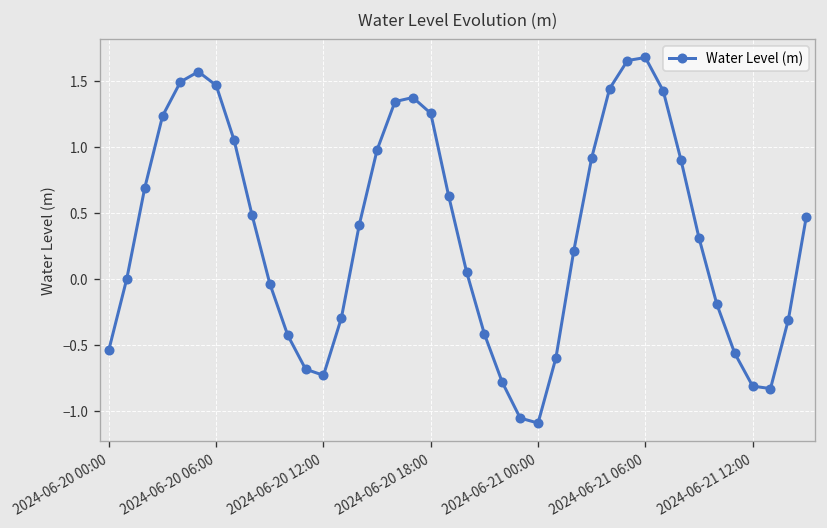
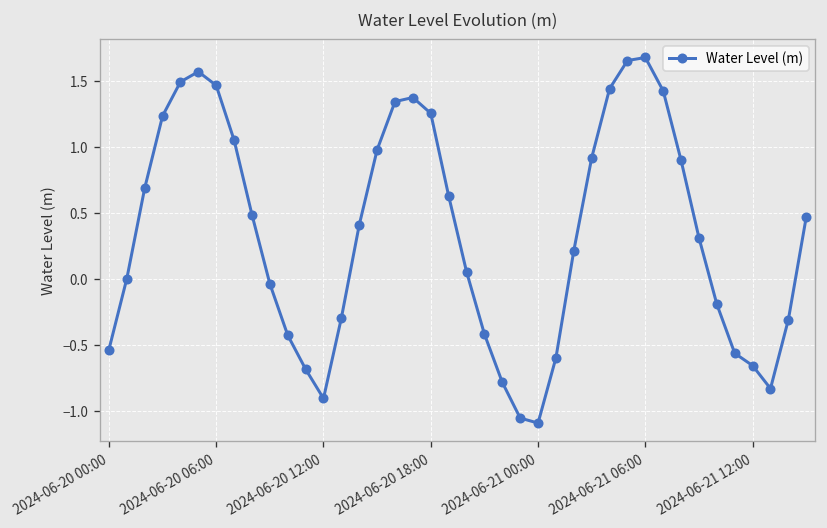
2024-06-20 12:00: -0.73 -> -0.90
2024-06-21 12:00: -0.81 -> -0.65
